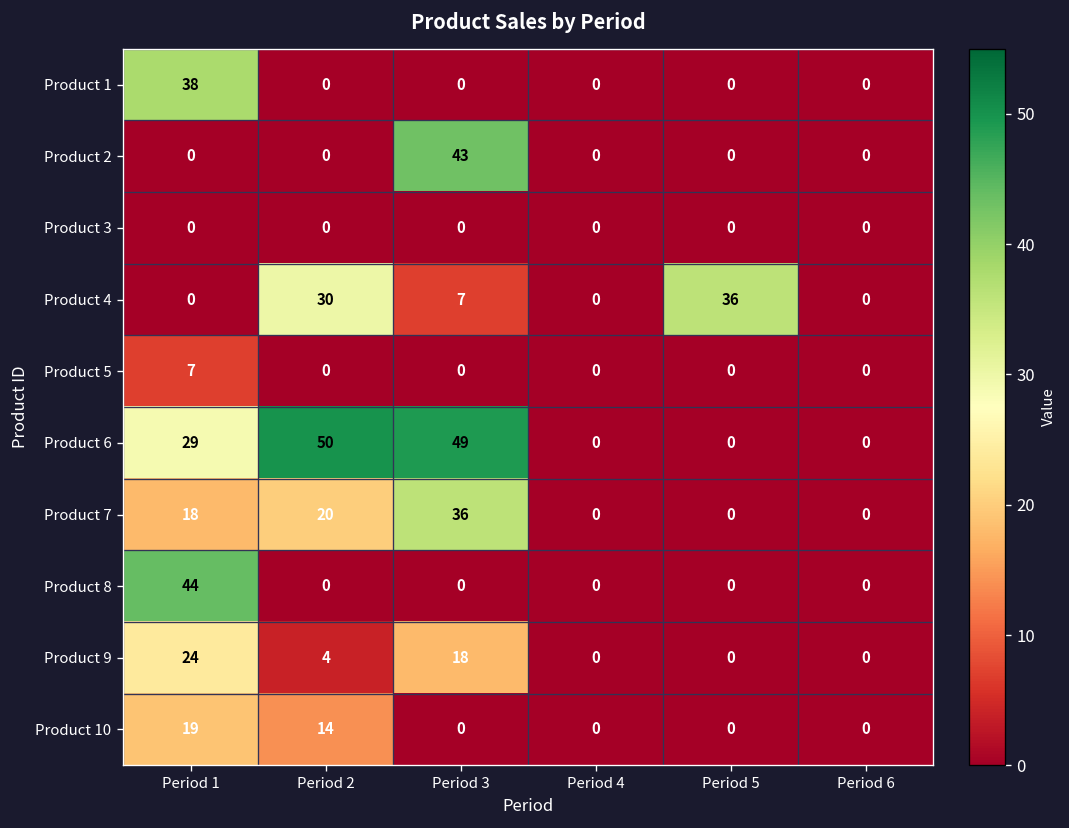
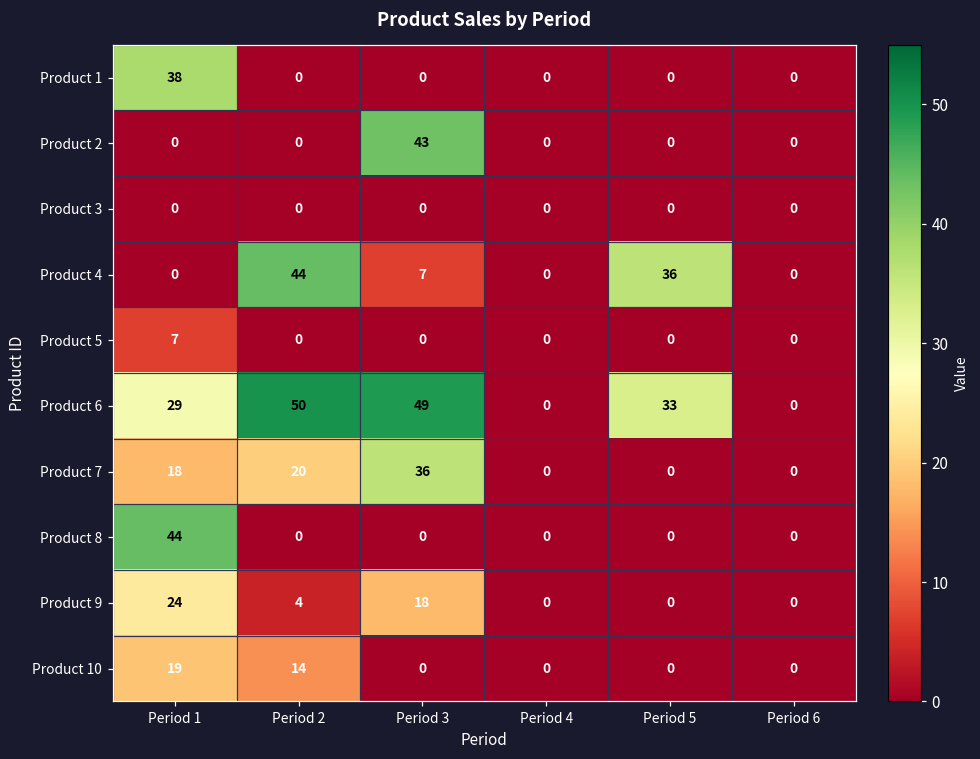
Product 4, Period 2: 30 -> 44
Product 6, Period 5: 0 -> 33
